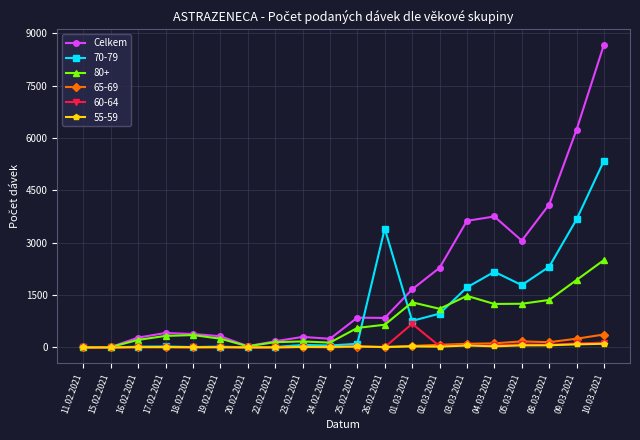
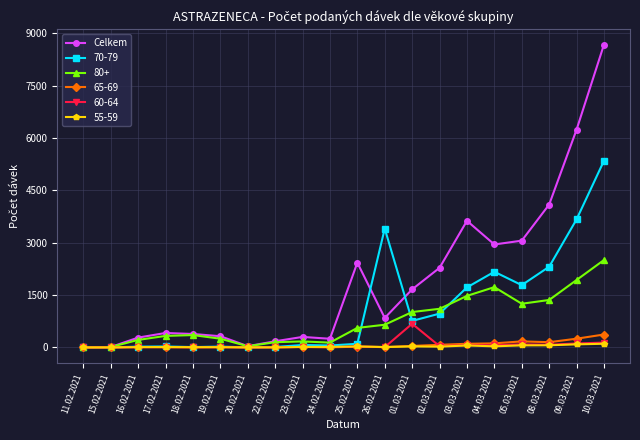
Celkem, 25.02.2021: 900 -> 2400
80+, 01.03.2021: 1300 -> 1000
Celkem, 04.03.2021: 3700 -> 2900
80+, 04.03.2021: 1200 -> 1700
